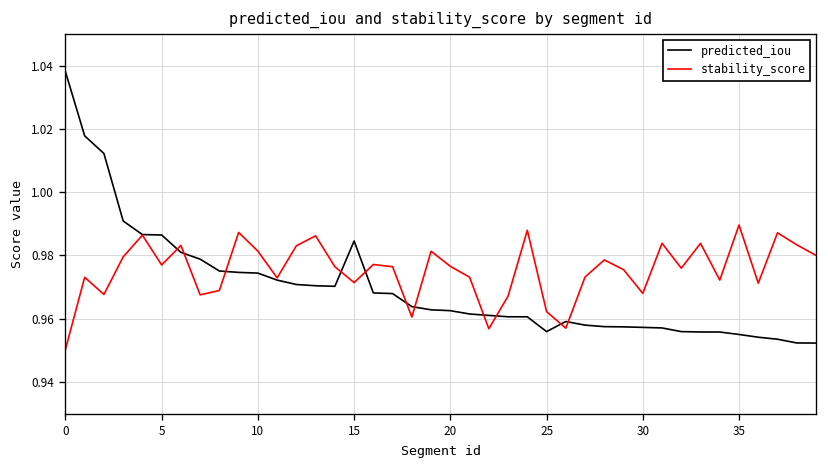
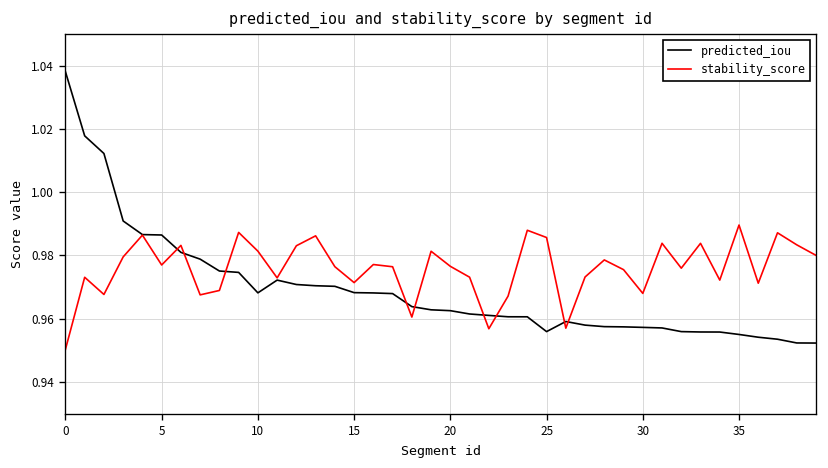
predicted_iou, 10: 0.974 -> 0.968
predicted_iou, 15: 0.985 -> 0.968
stability_score, 25: 0.962 -> 0.986
